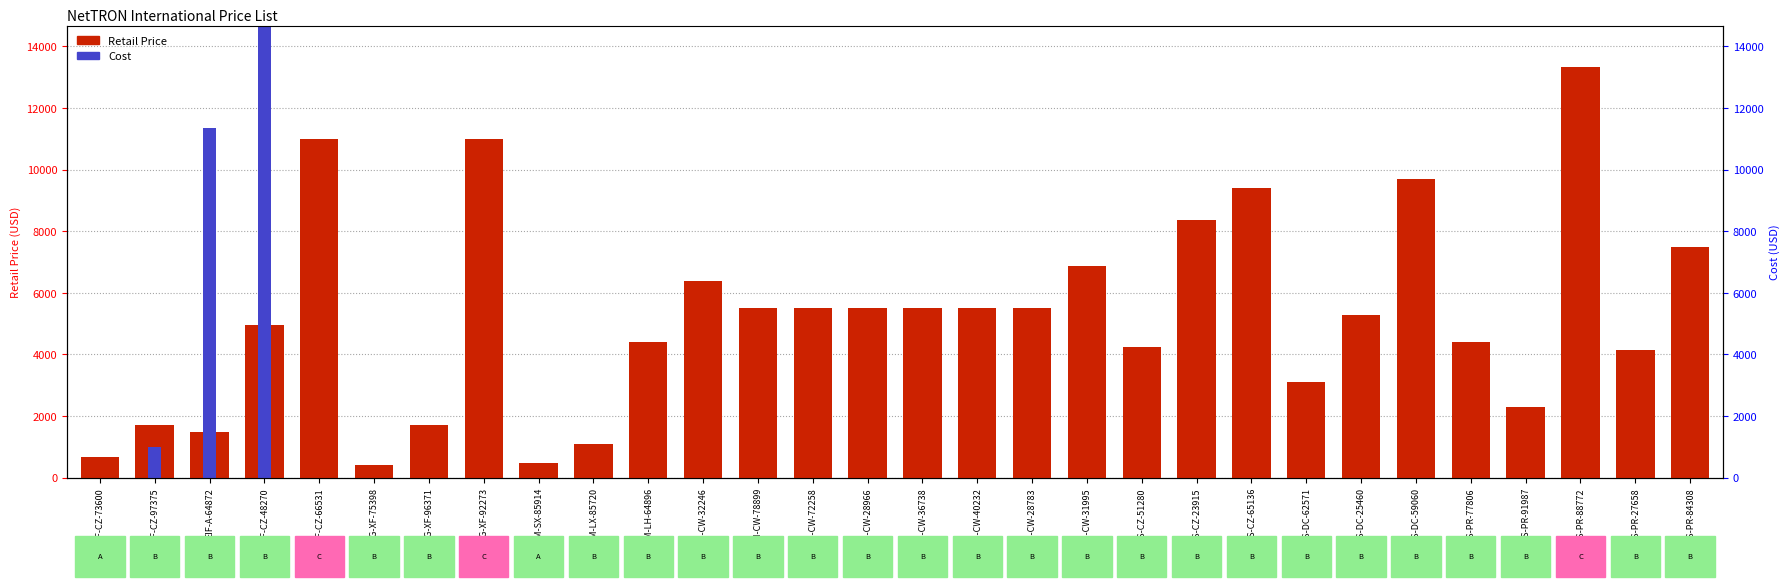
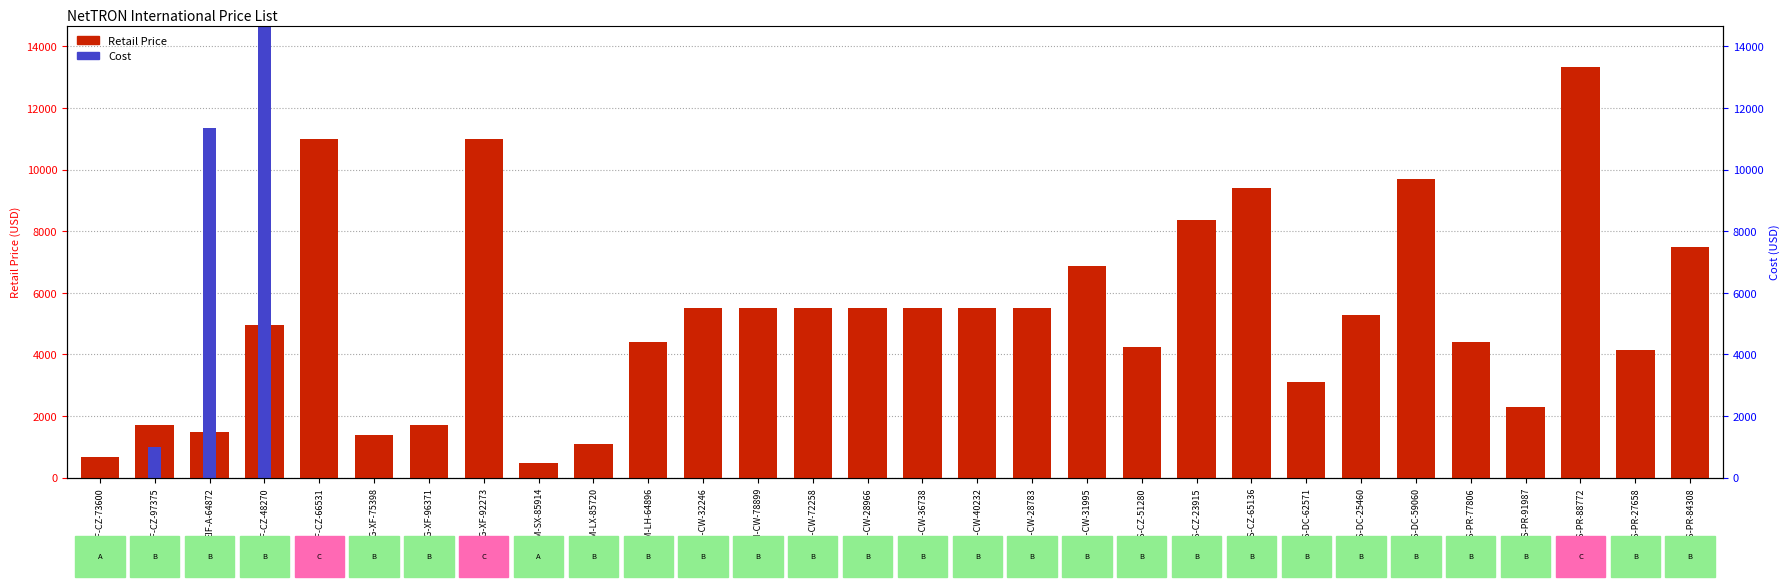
Retail Price, 10G-XF-75398: 400 -> 1400
Retail Price, E1M-CW-32246: 6400 -> 5500
